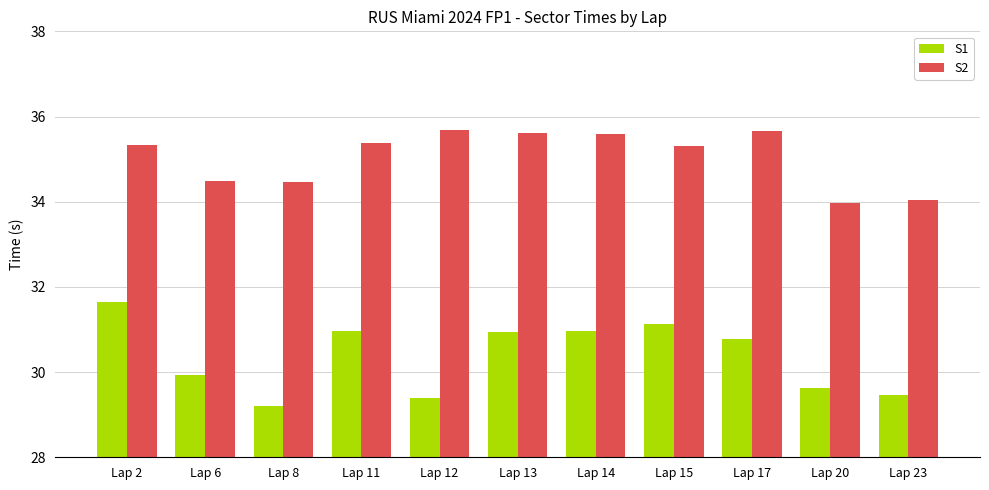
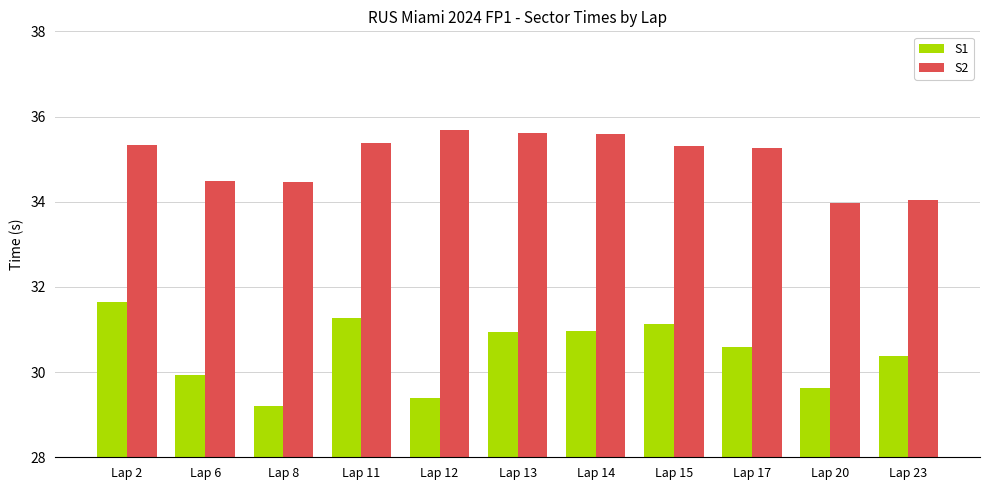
S1, Lap 11: 31.0 -> 31.3
S1, Lap 17: 30.8 -> 30.6
S2, Lap 17: 35.7 -> 35.3
S1, Lap 23: 29.5 -> 30.4
